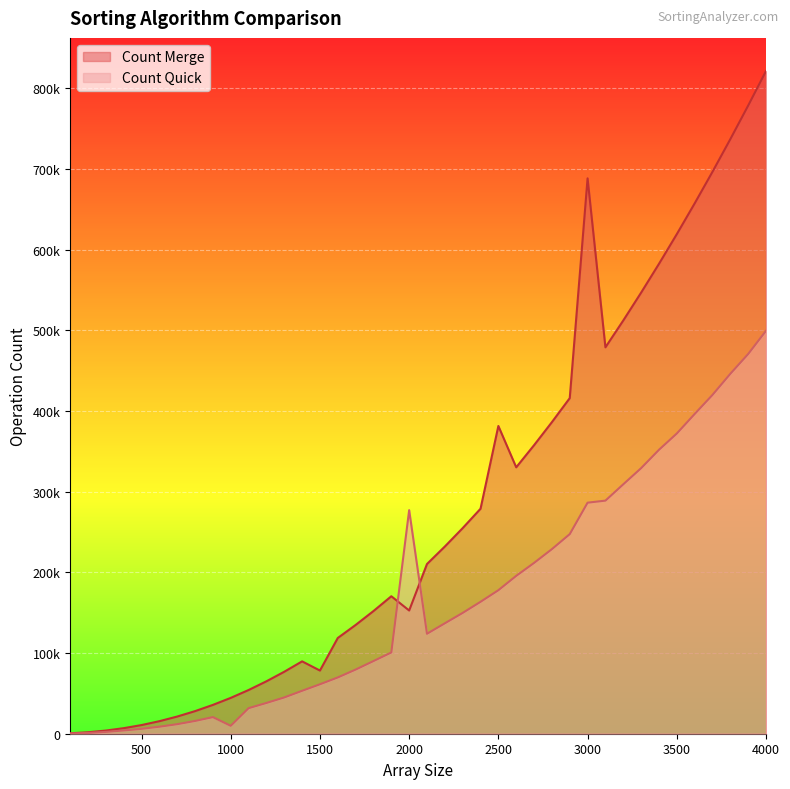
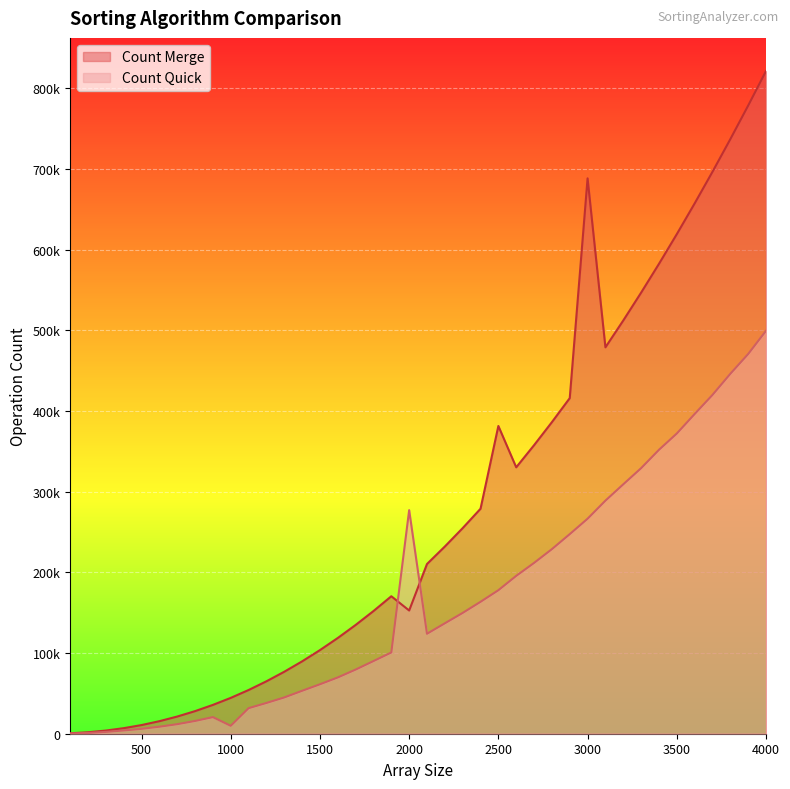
Count Merge, 1500: 80000 -> 100000
Count Quick, 3000: 290000 -> 270000
